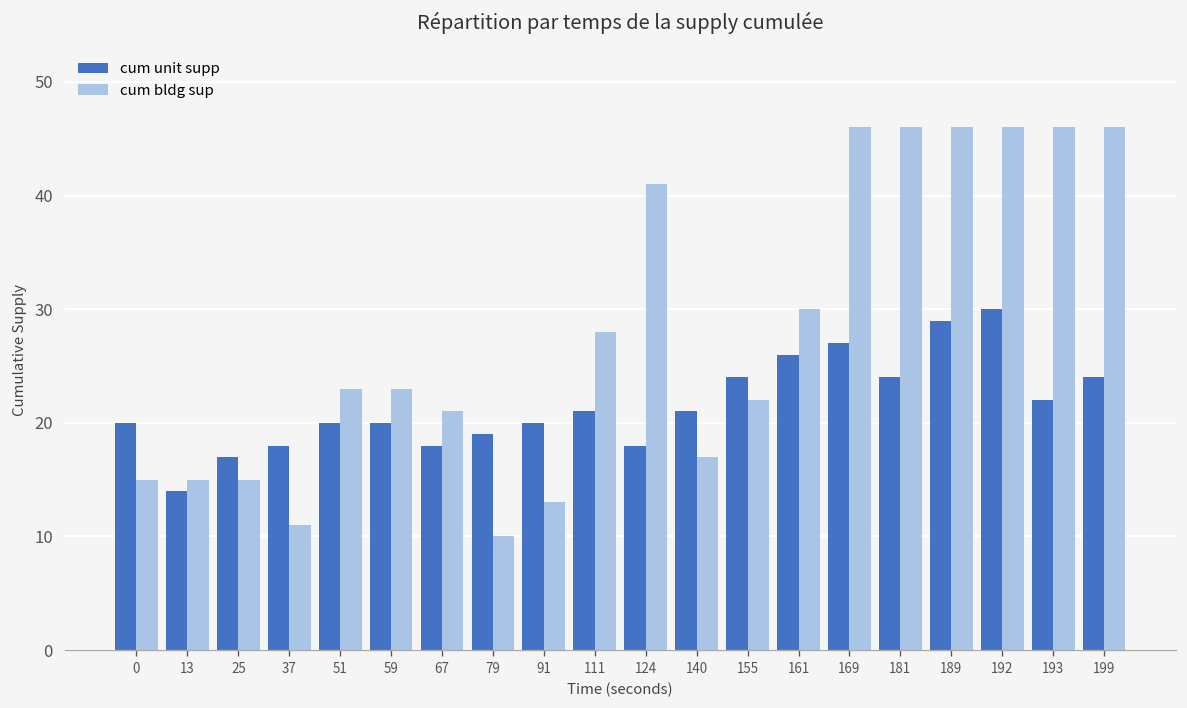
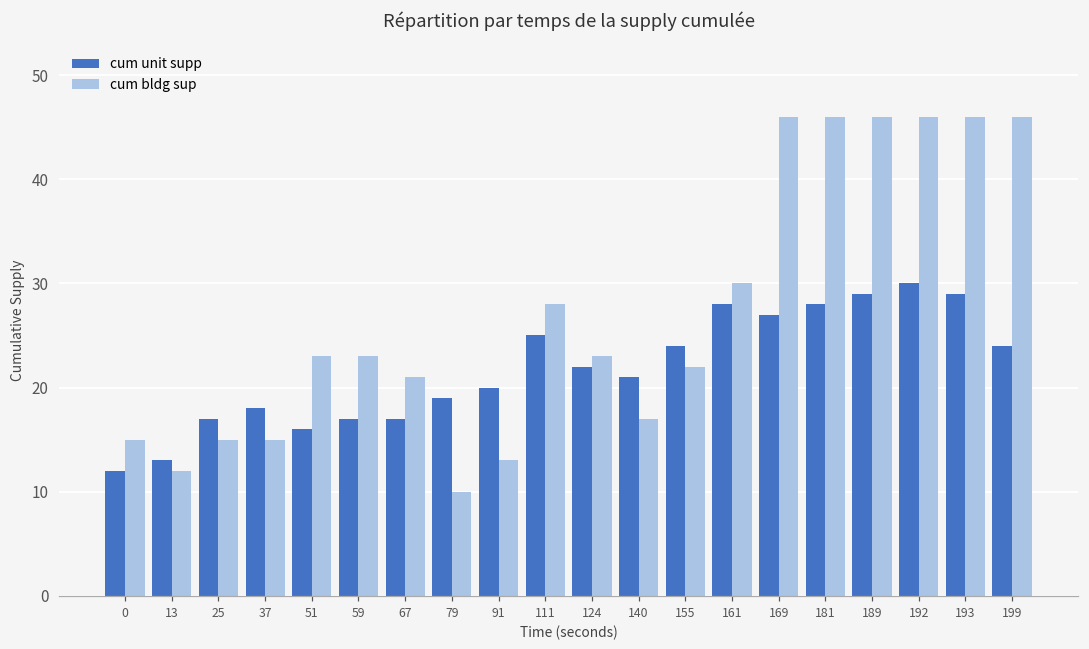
cum unit supp, 0: 20 -> 12
cum unit supp, 13: 14 -> 13
cum bldg sup, 13: 15 -> 12
cum bldg sup, 37: 11 -> 15
cum unit supp, 51: 20 -> 16
cum unit supp, 59: 20 -> 17
cum unit supp, 67: 18 -> 17
cum unit supp, 111: 21 -> 25
cum unit supp, 124: 18 -> 22
cum bldg sup, 124: 41 -> 23
cum unit supp, 161: 26 -> 28
cum unit supp, 181: 24 -> 28
cum unit supp, 193: 22 -> 29
